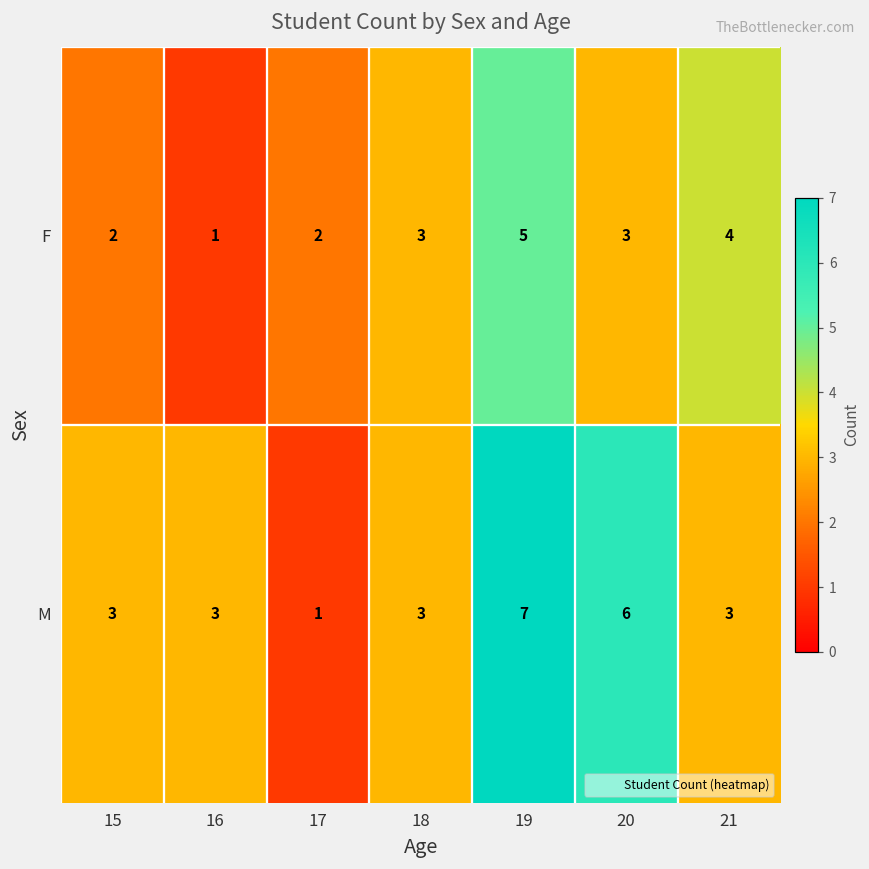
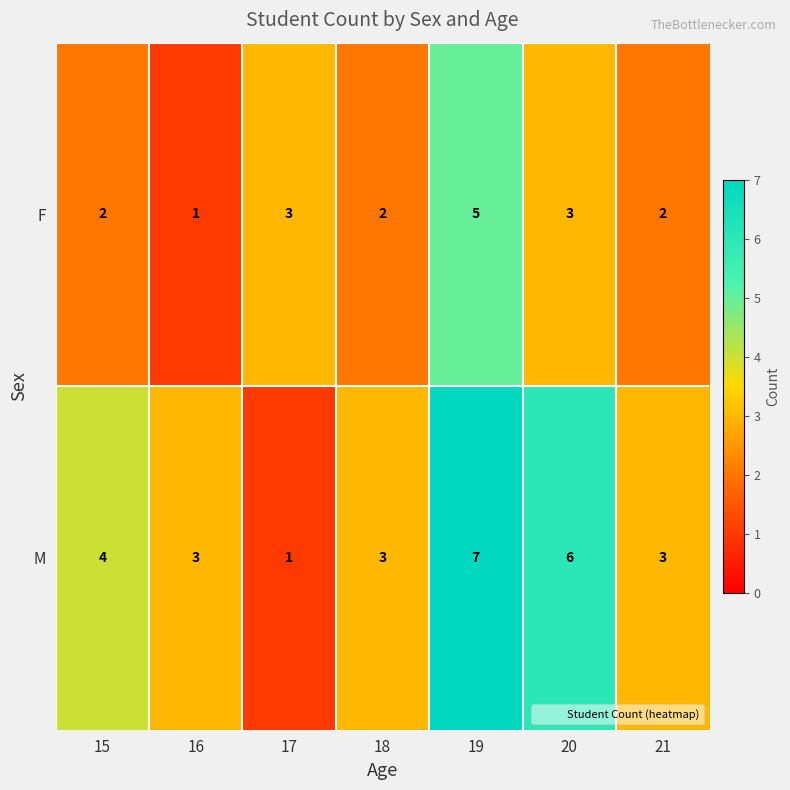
F, 17: 2 -> 3
F, 18: 3 -> 2
F, 21: 4 -> 2
M, 15: 3 -> 4
